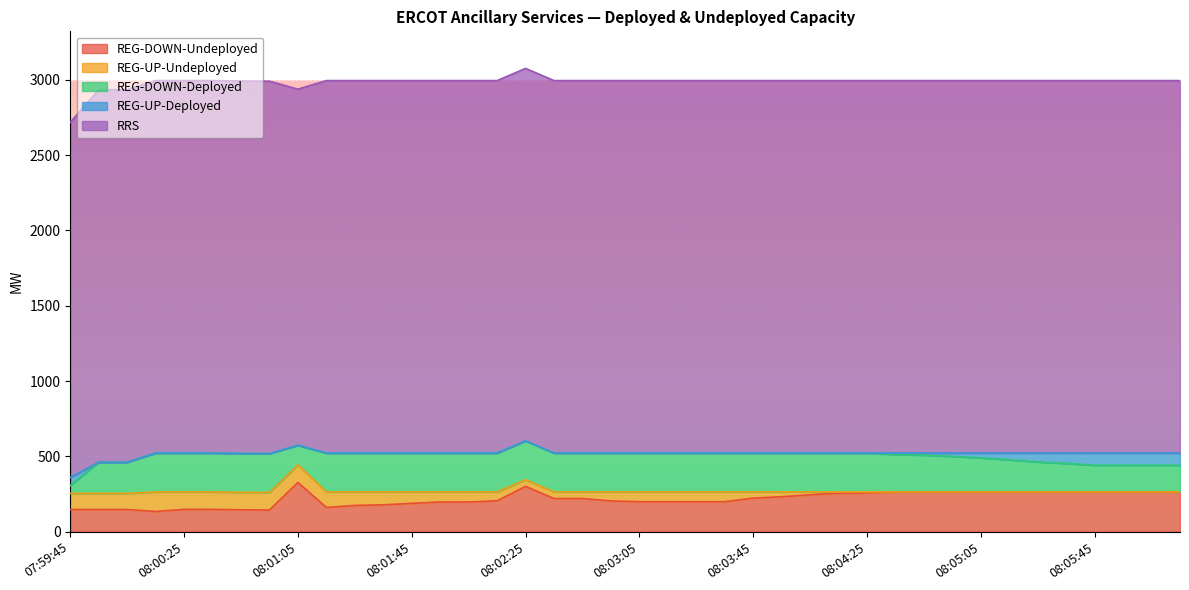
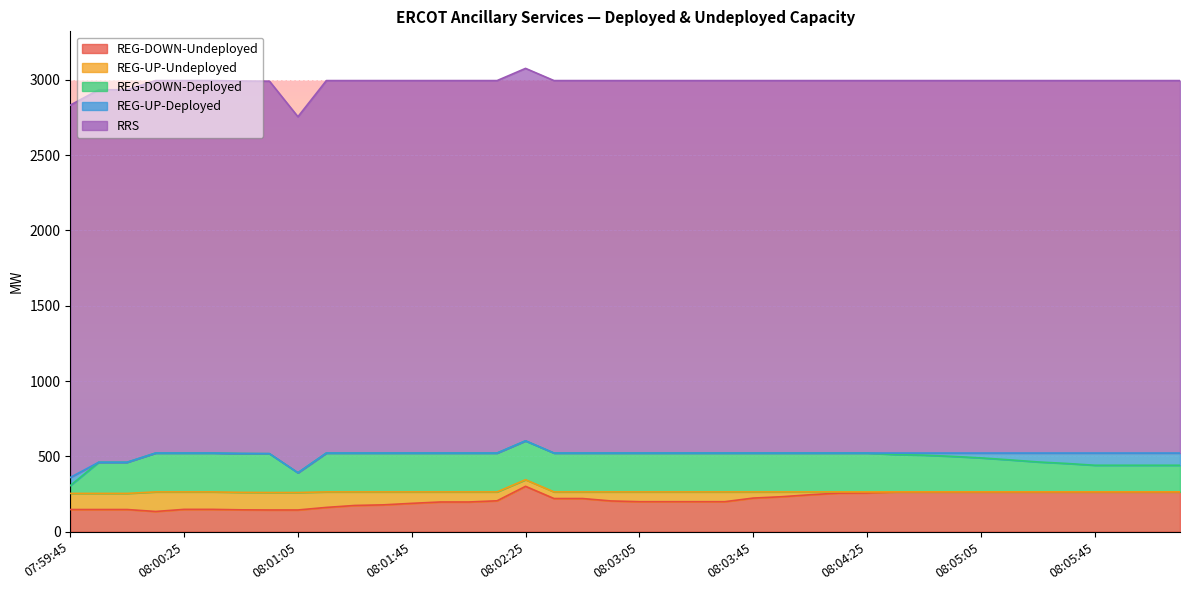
RRS, 07:59:45: 2360 -> 2470
REG-DOWN-Undeployed, 08:01:05: 330 -> 140
